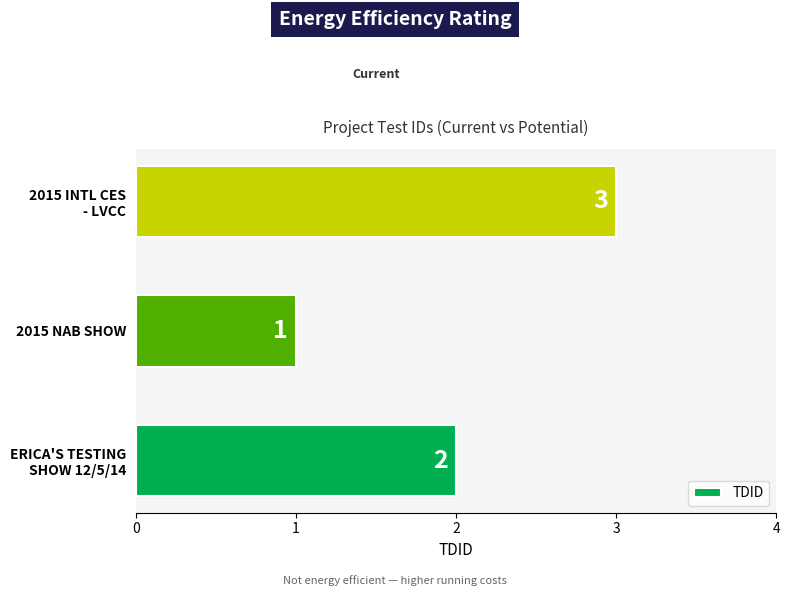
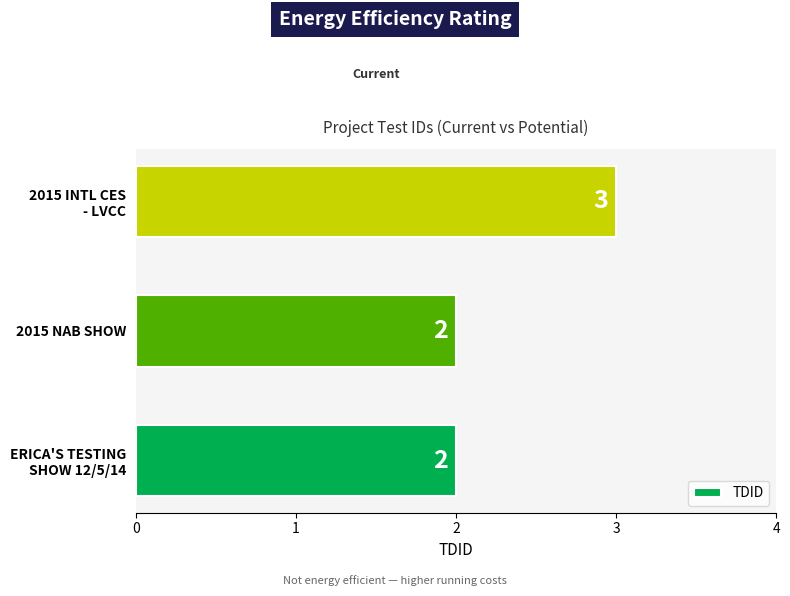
2015 NAB SHOW: 1 -> 2
